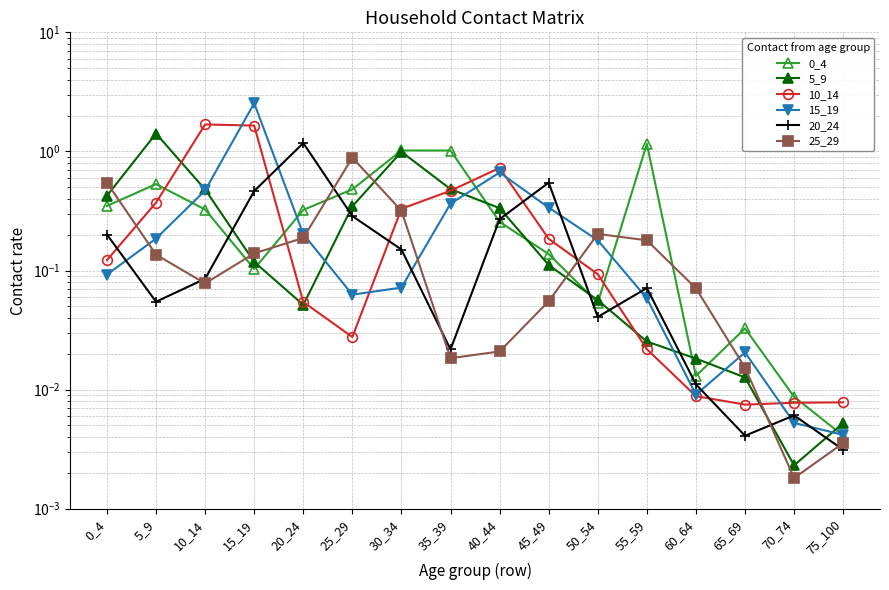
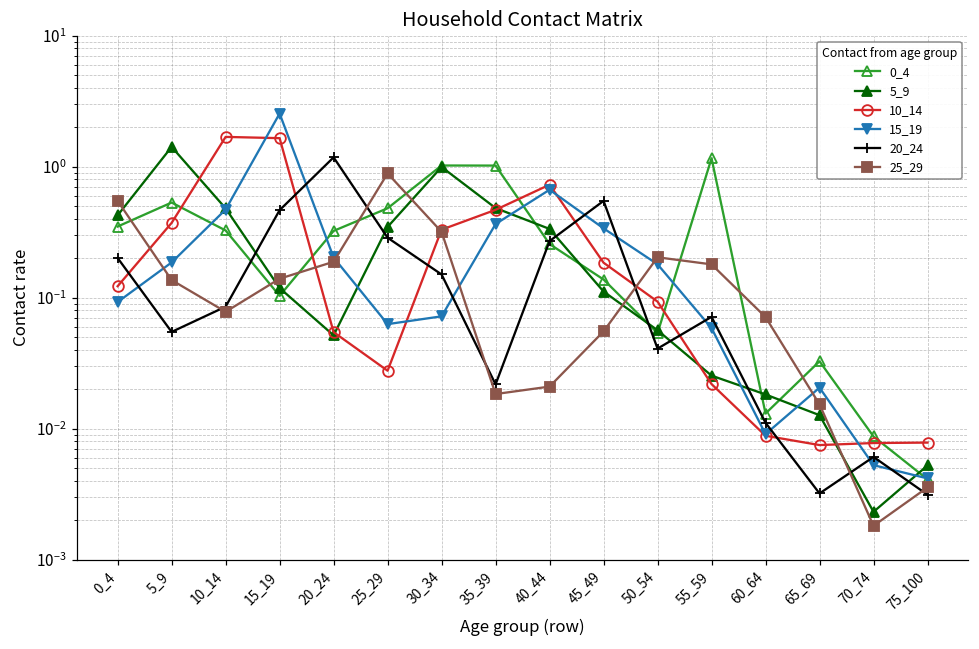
20_24, 65_69: 0.0041 -> 0.0032
